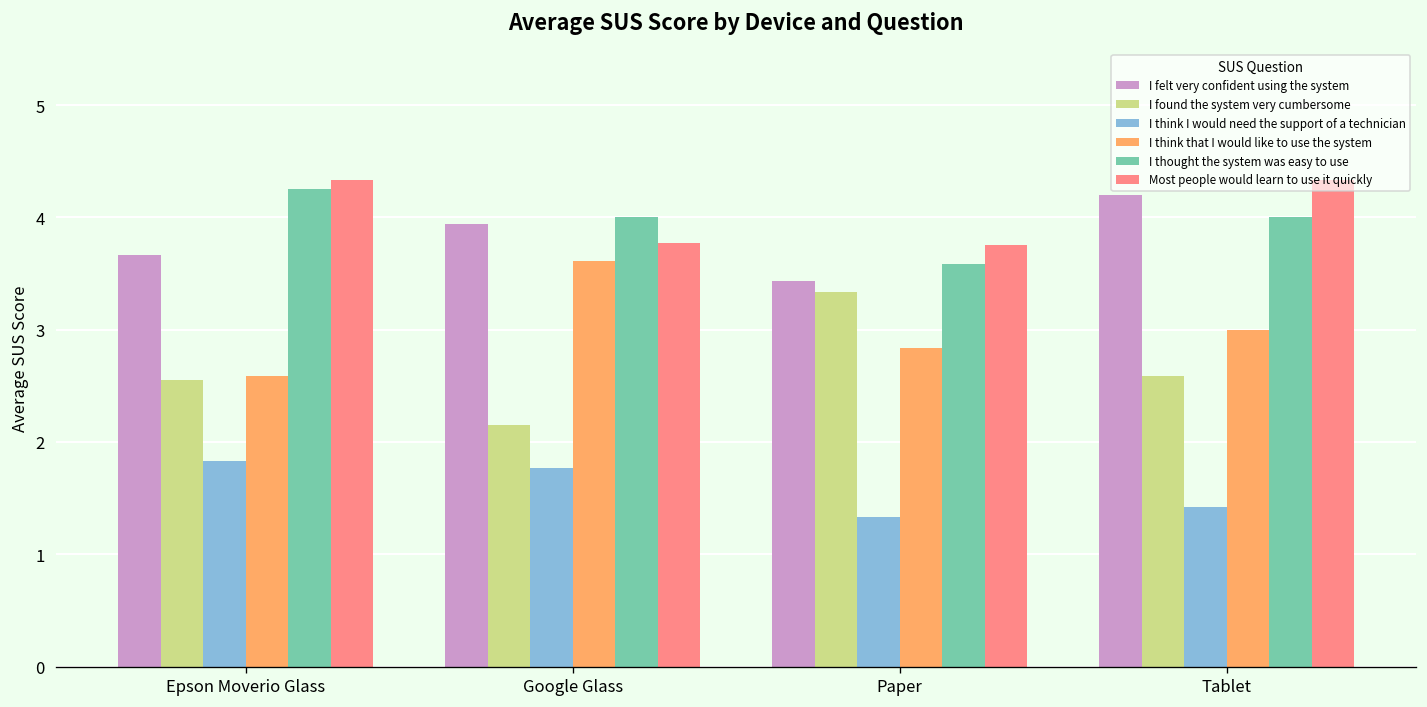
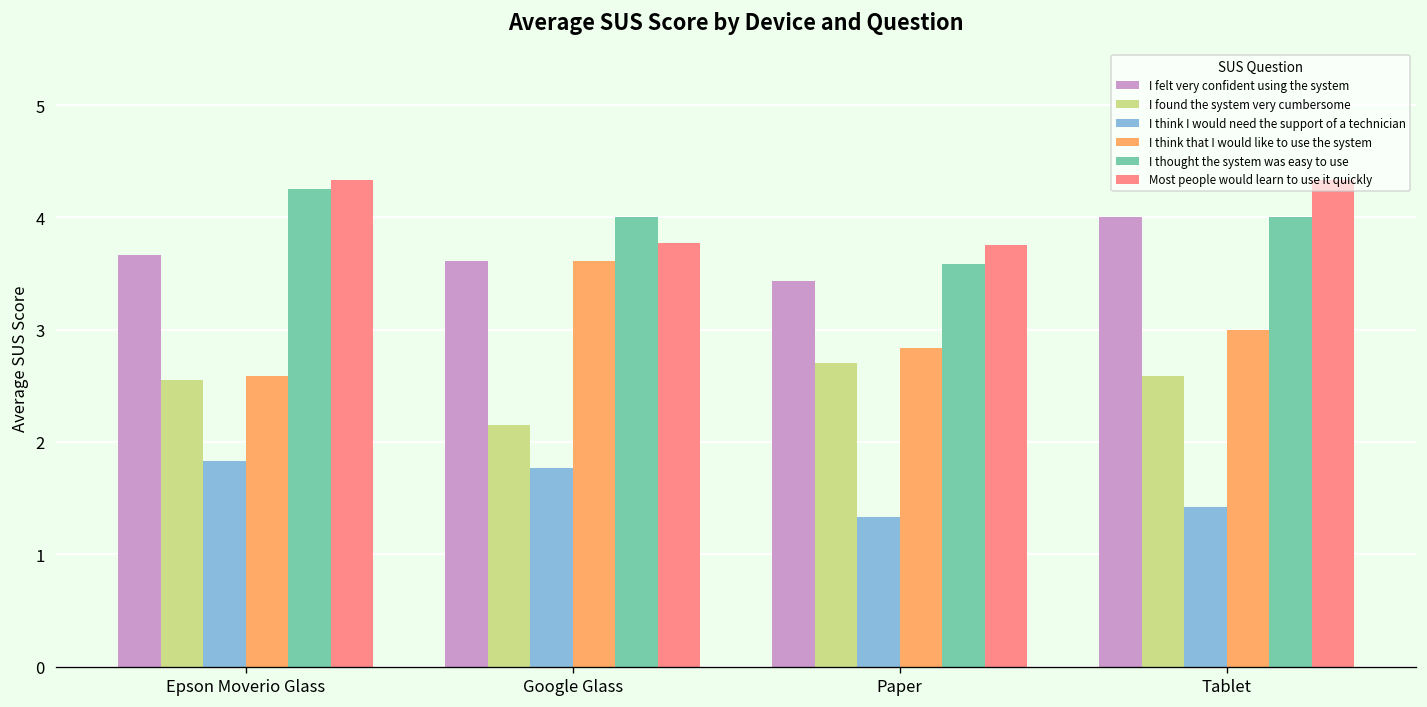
I felt very confident using the system, Google Glass: 3.9 -> 3.6
I found the system very cumbersome, Paper: 3.3 -> 2.7
I felt very confident using the system, Tablet: 4.2 -> 4.0
